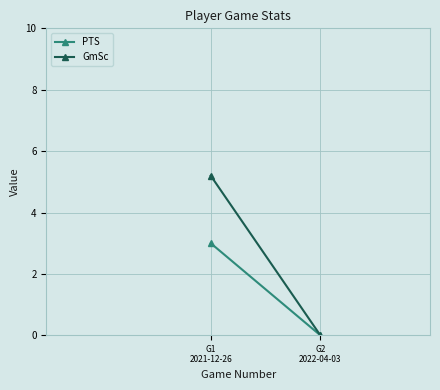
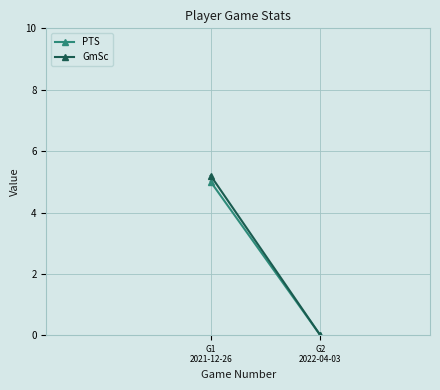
PTS, G1 2021-12-26: 3 -> 5
